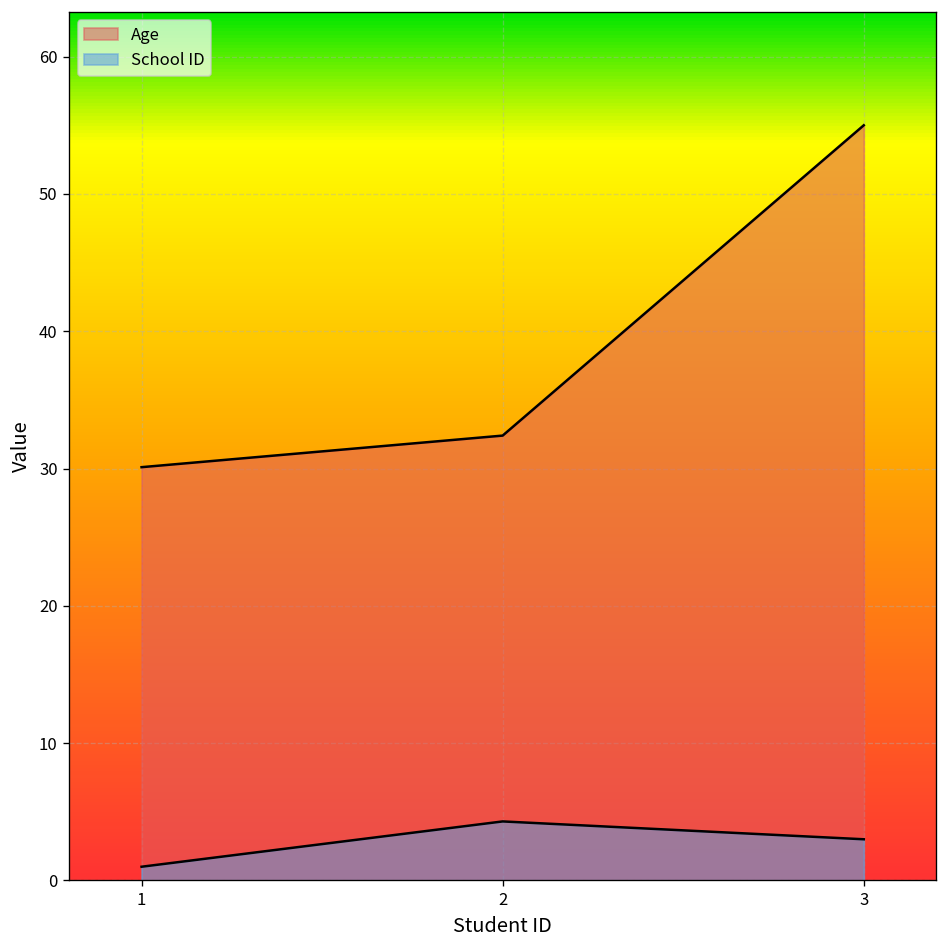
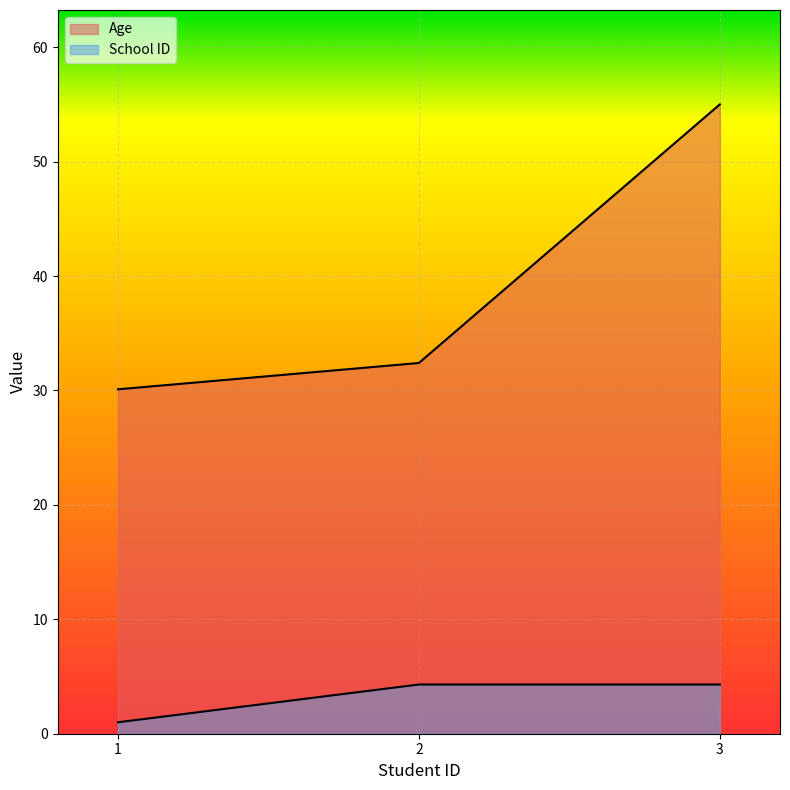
School ID, 3: 3.0 -> 4.3
